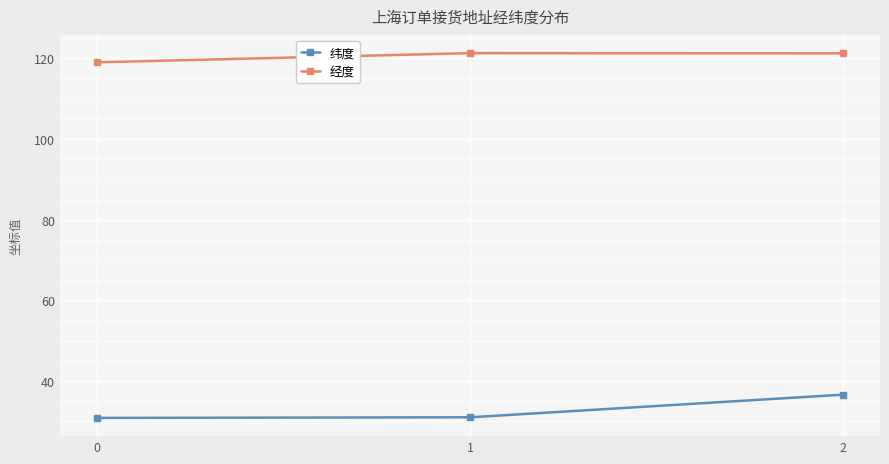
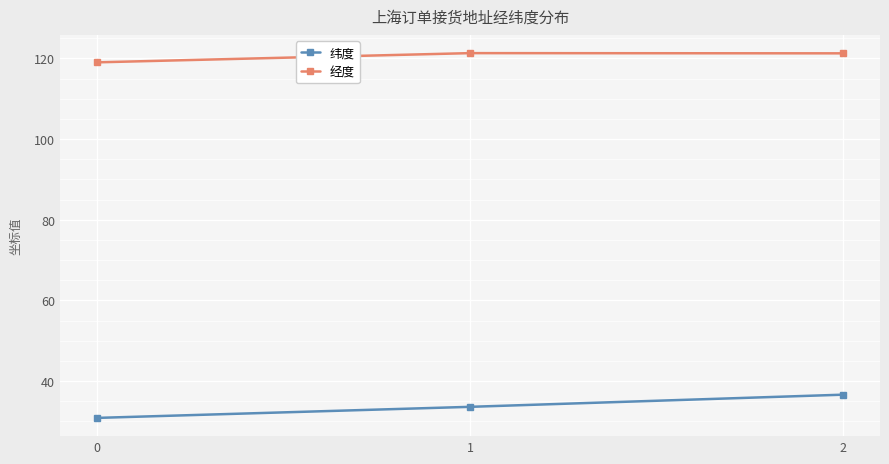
纬度, 1: 31 -> 34
